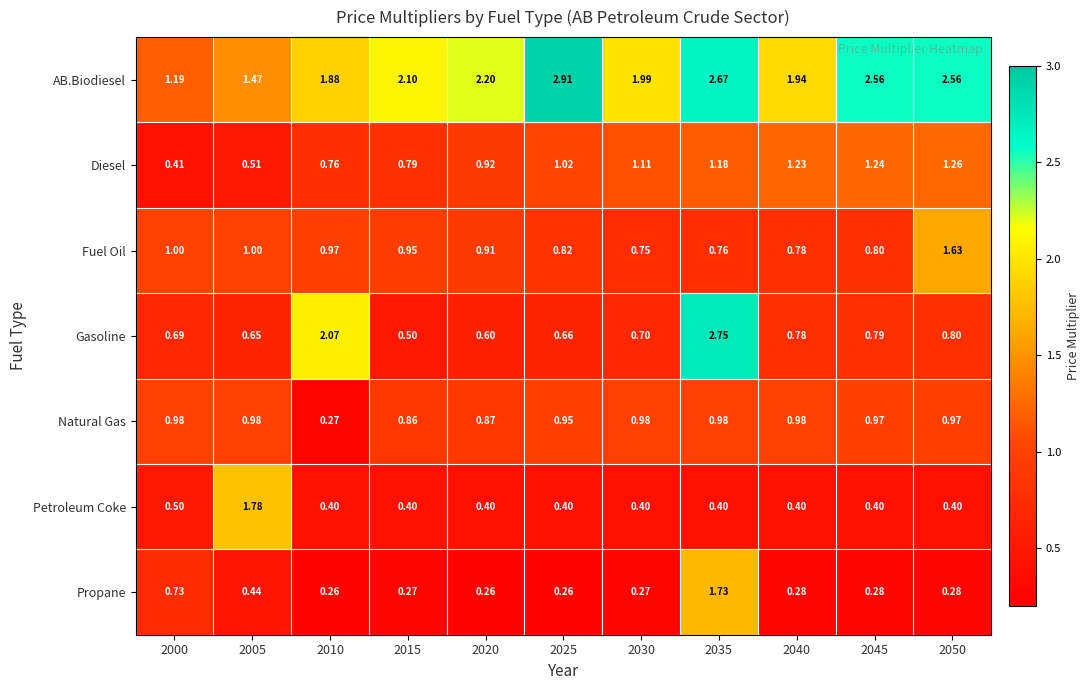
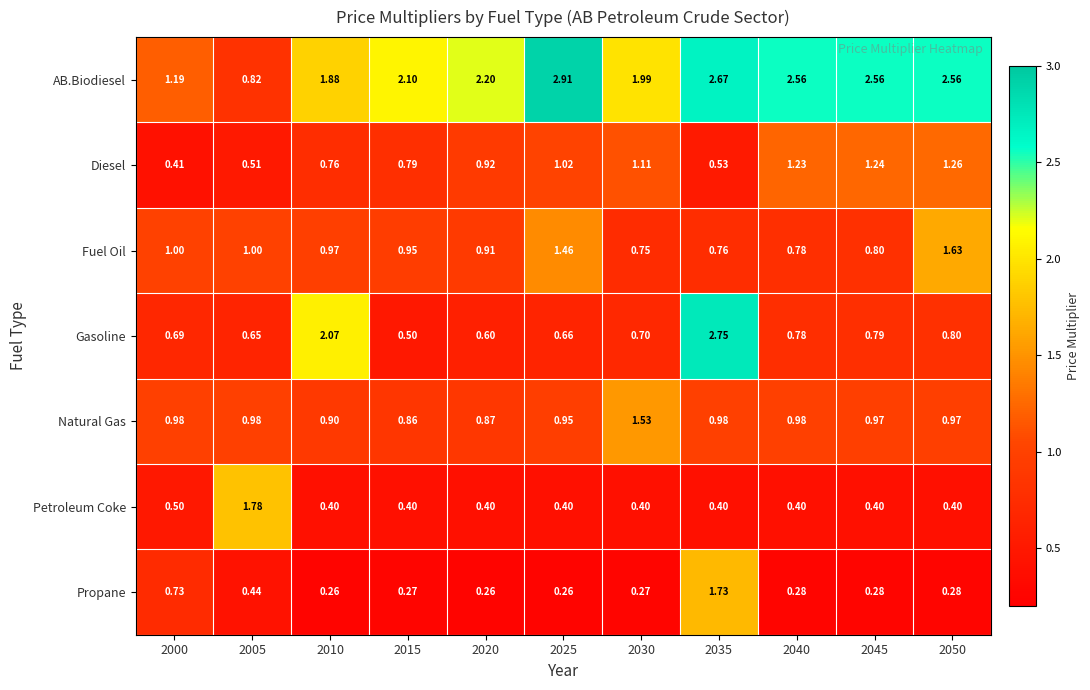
AB.Biodiesel, 2005: 1.47 -> 0.82
AB.Biodiesel, 2040: 1.94 -> 2.56
Diesel, 2035: 1.18 -> 0.53
Fuel Oil, 2025: 0.82 -> 1.46
Natural Gas, 2010: 0.27 -> 0.90
Natural Gas, 2030: 0.98 -> 1.53
